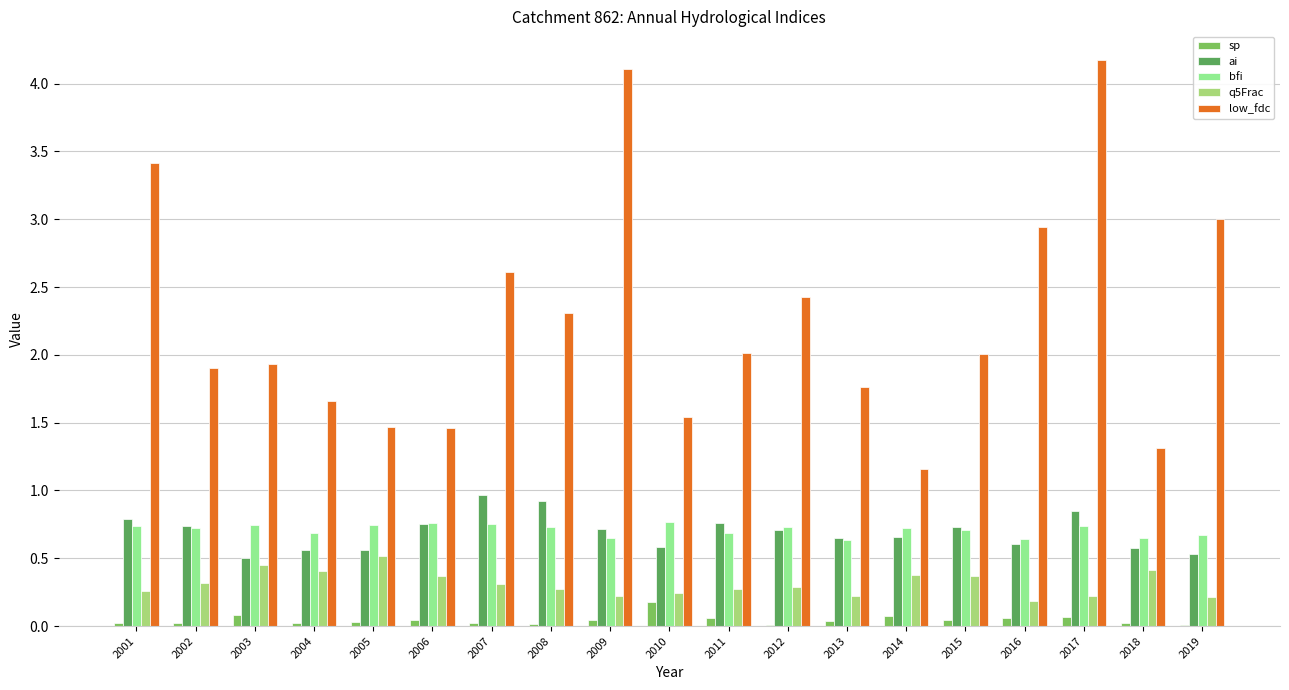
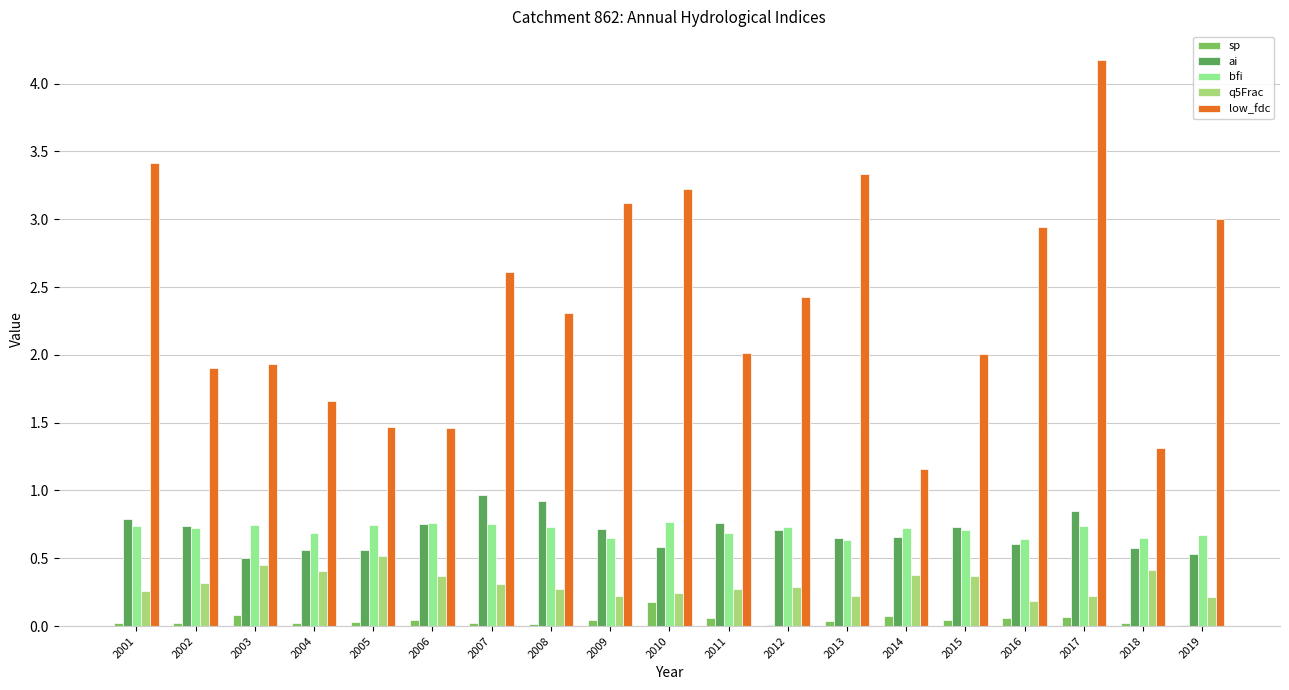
low_fdc, 2009: 4.11 -> 3.12
low_fdc, 2010: 1.55 -> 3.22
low_fdc, 2013: 1.76 -> 3.33
